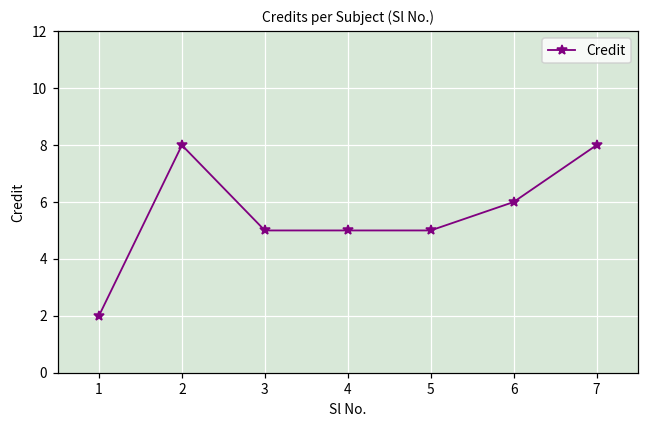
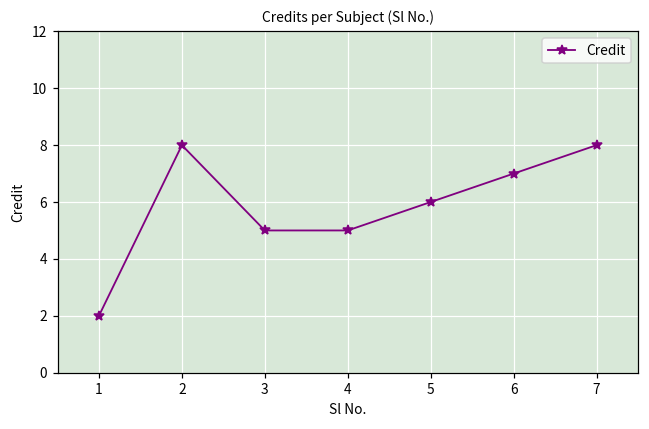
5: 5 -> 6
6: 6 -> 7
